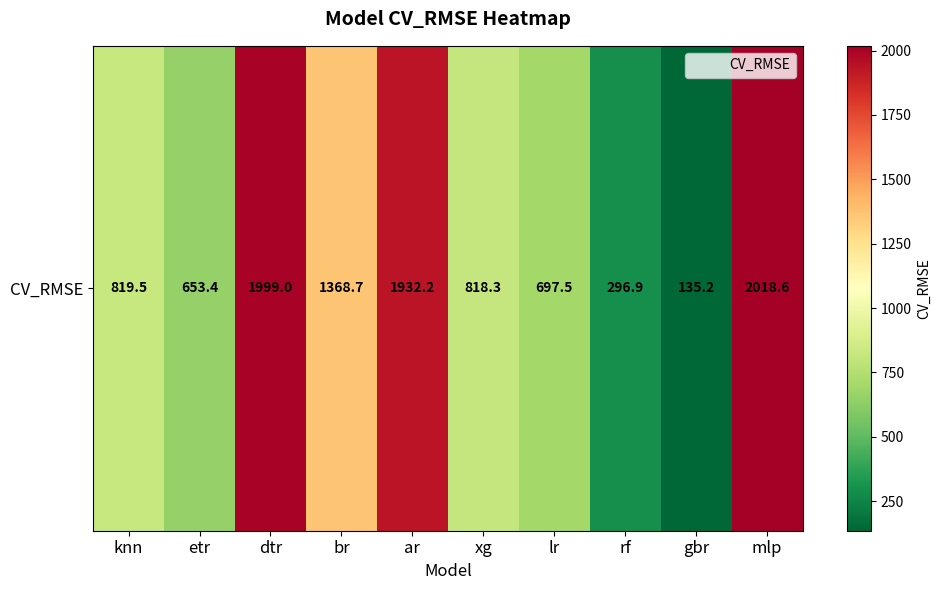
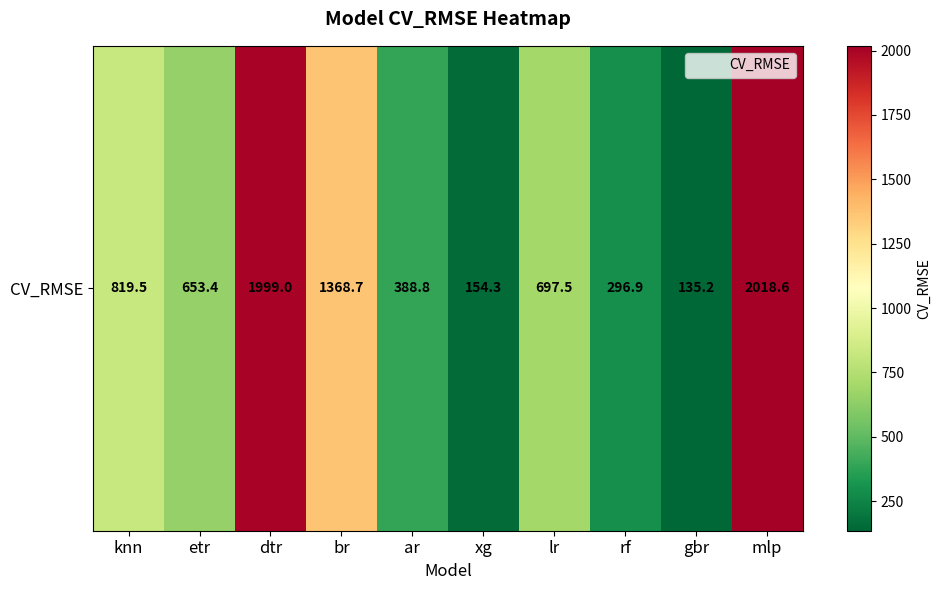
CV_RMSE, ar: 1932.2 -> 388.8
CV_RMSE, xg: 818.3 -> 154.3
